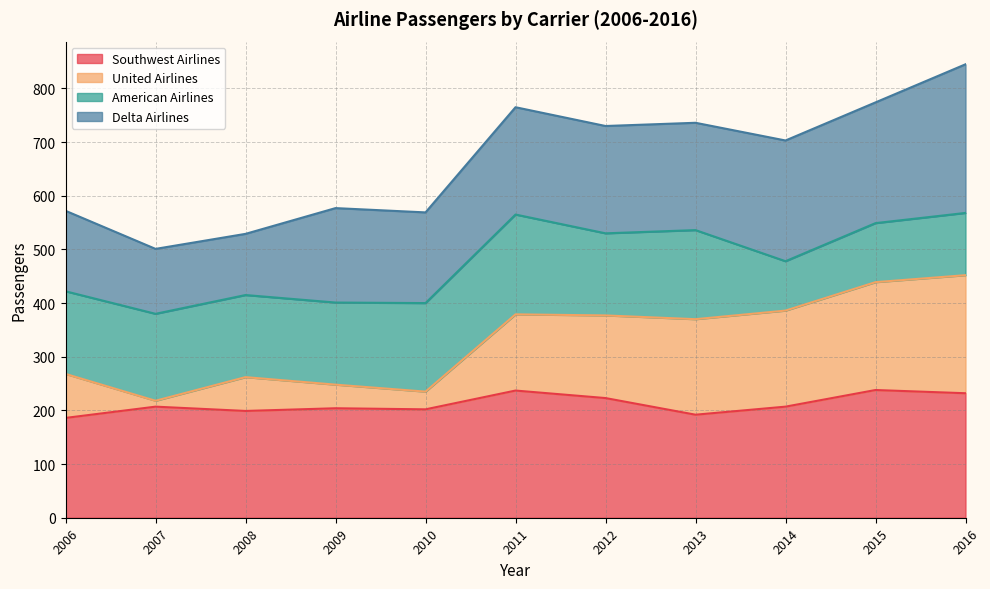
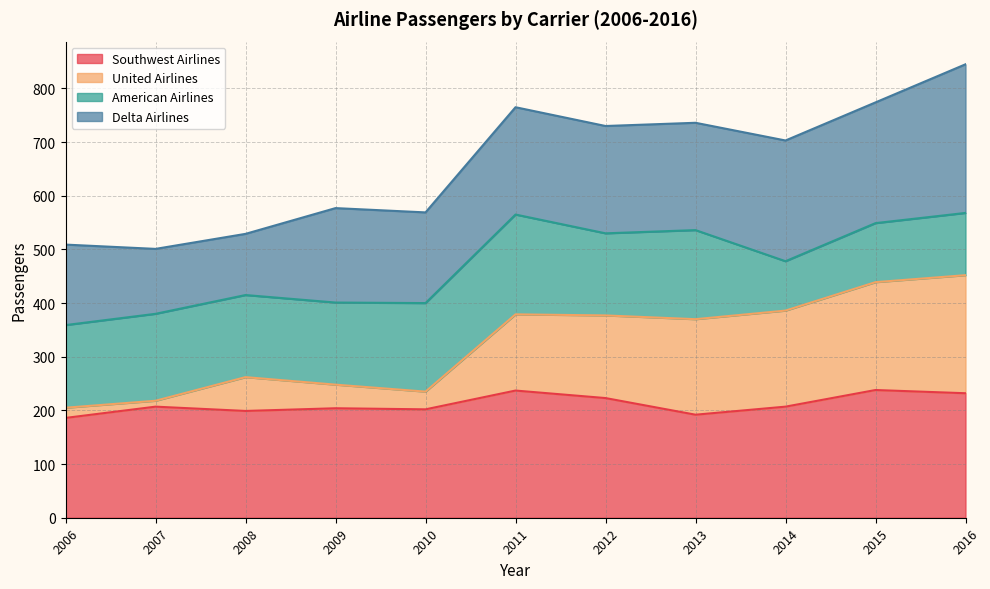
United Airlines, 2006: 80 -> 20
